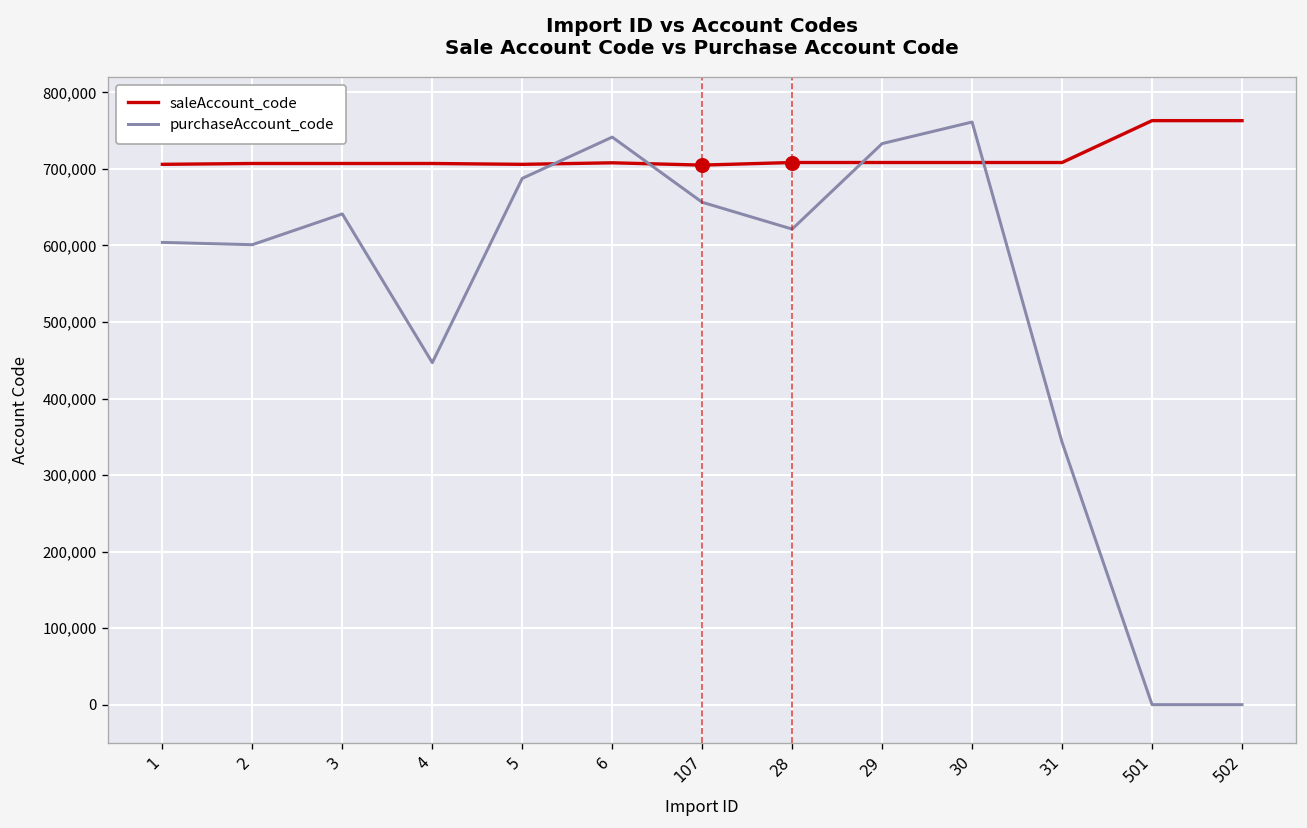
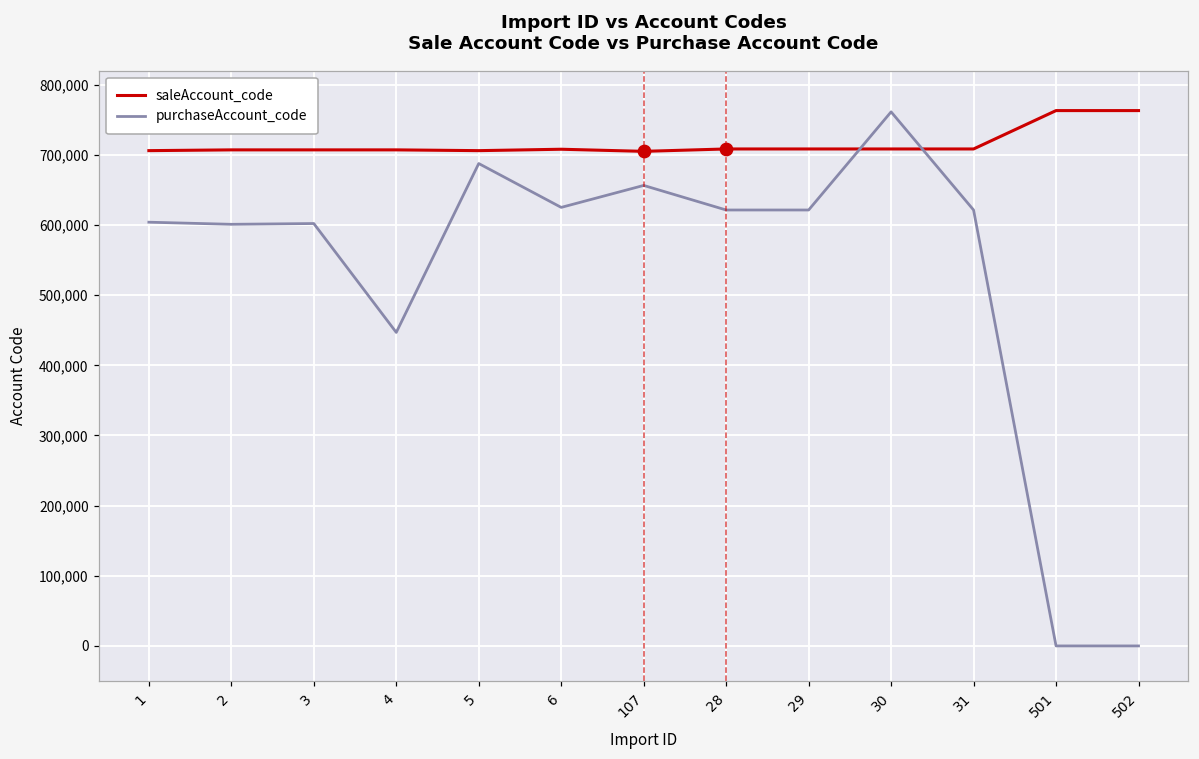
purchaseAccount_code, 3: 640,000 -> 600,000
purchaseAccount_code, 6: 740,000 -> 630,000
purchaseAccount_code, 29: 730,000 -> 620,000
purchaseAccount_code, 31: 340,000 -> 620,000
